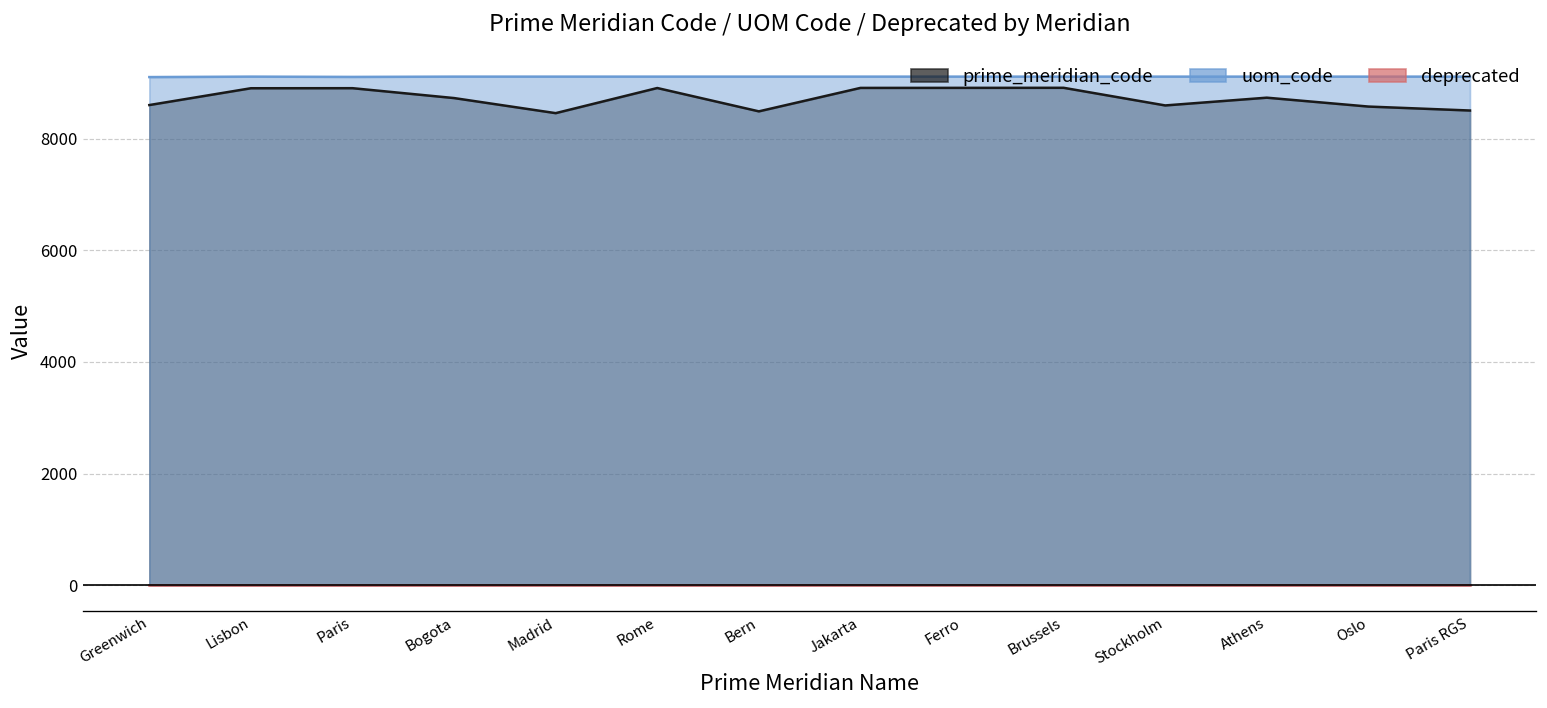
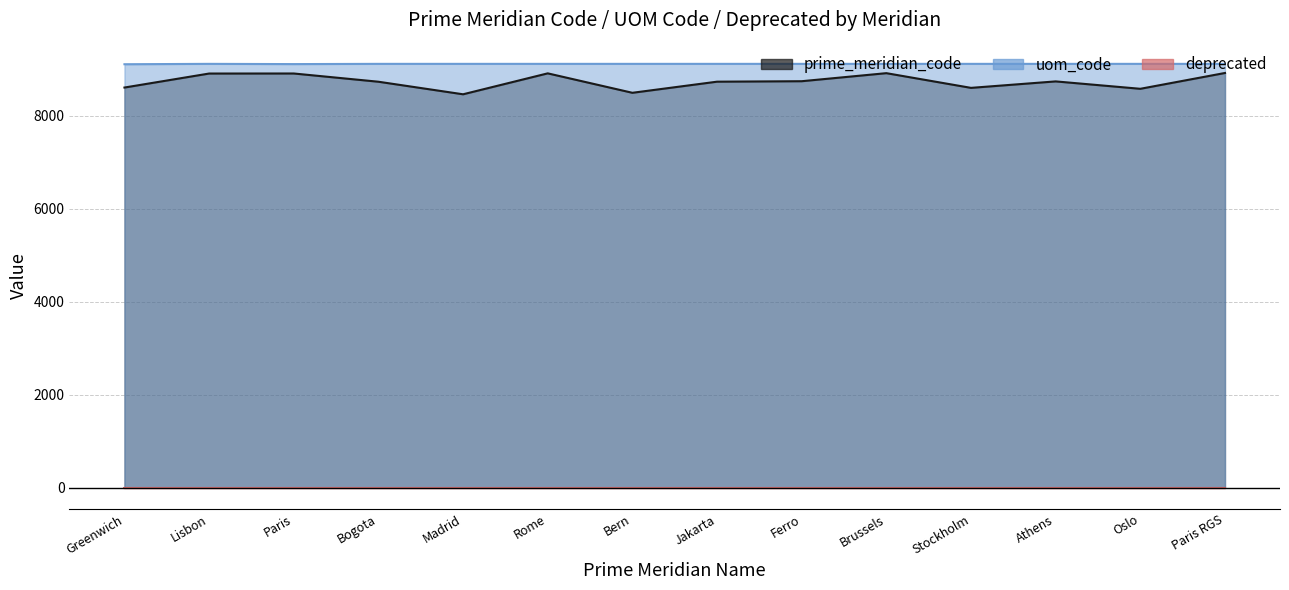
prime_meridian_code, Jakarta: 8900 -> 8700
prime_meridian_code, Ferro: 8900 -> 8700
prime_meridian_code, Paris RGS: 8500 -> 8900
